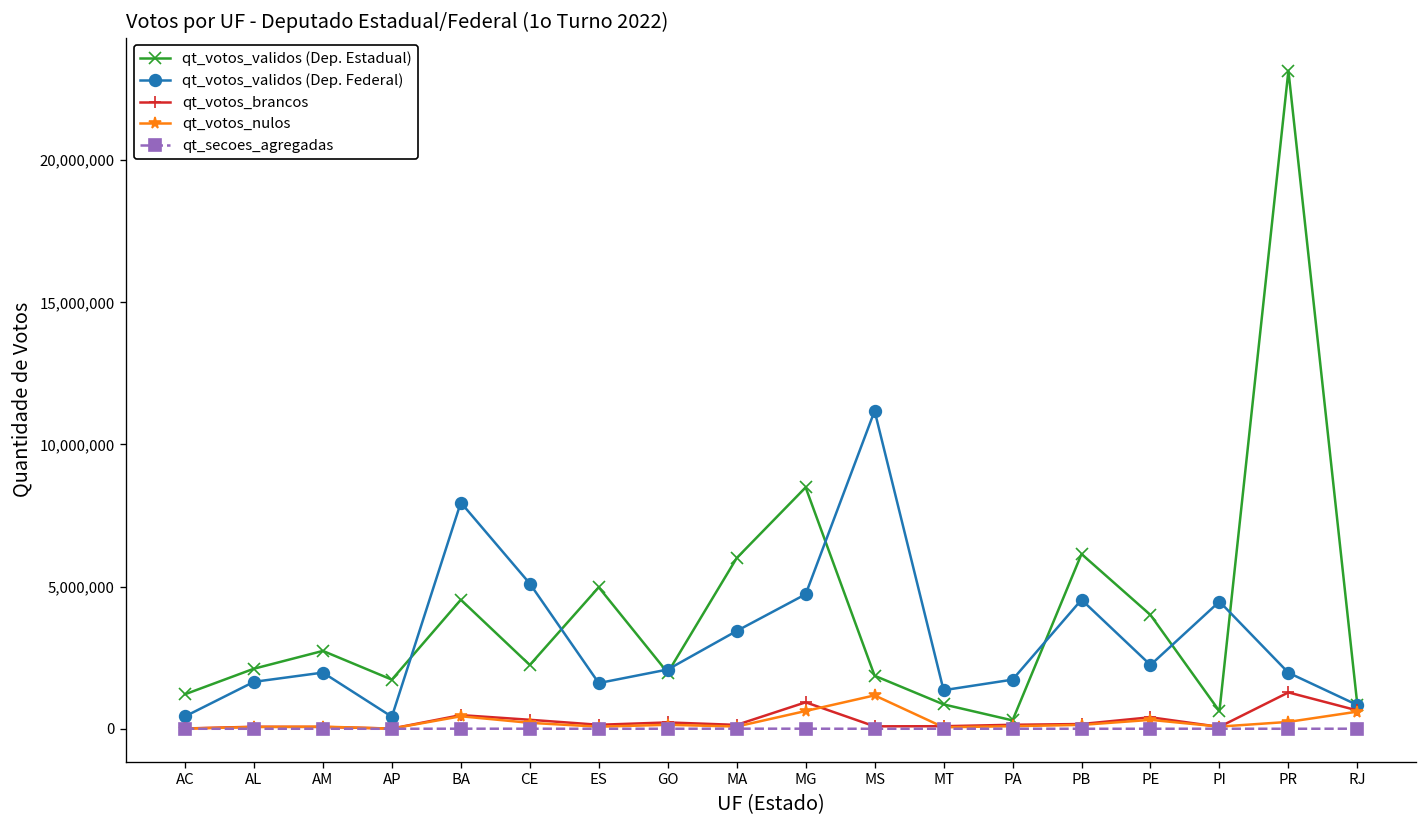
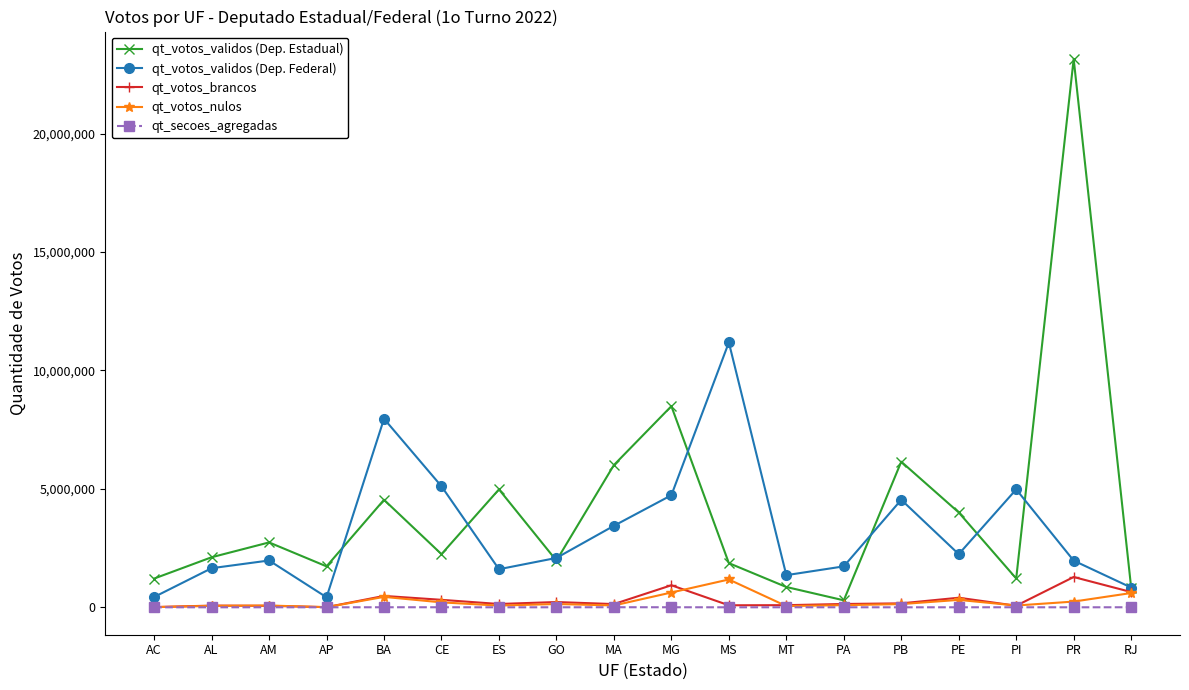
qt_votos_validos (Dep. Estadual), PI: 600,000 -> 1,200,000
qt_votos_validos (Dep. Federal), PI: 4,500,000 -> 5,000,000
